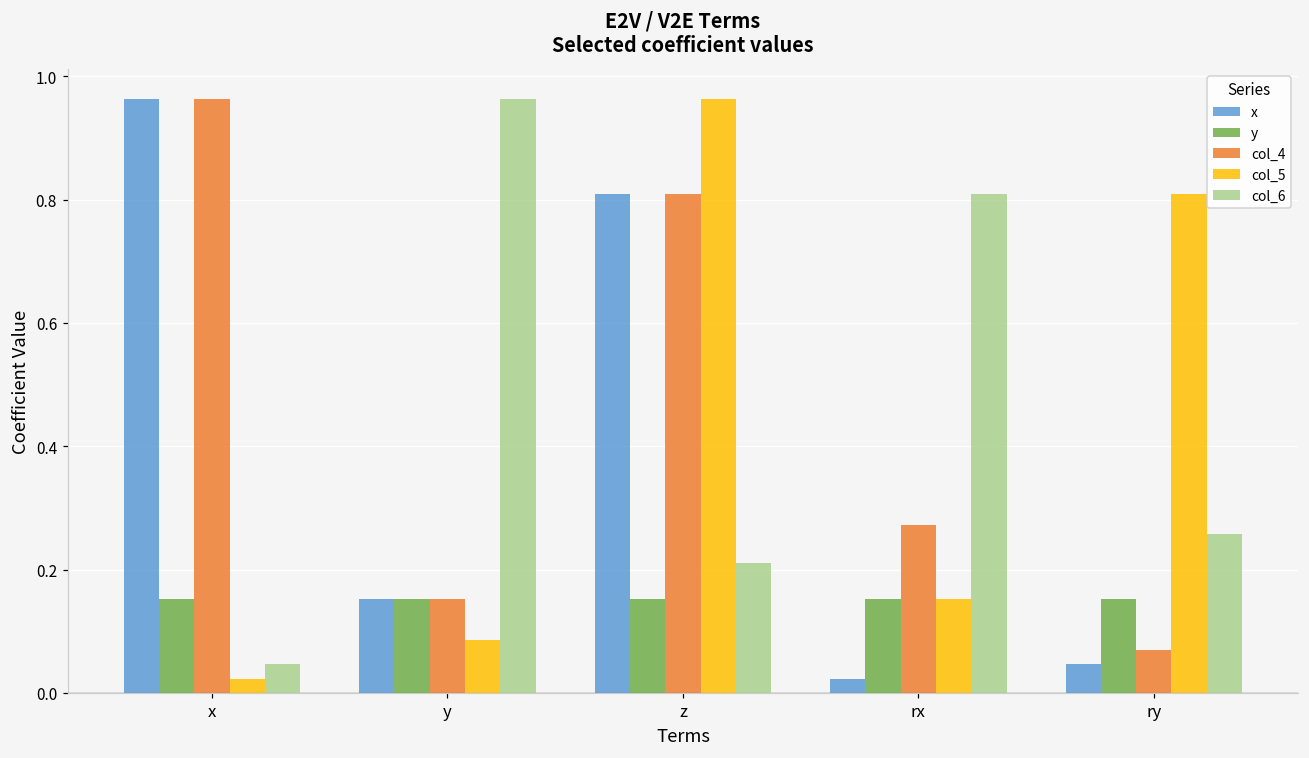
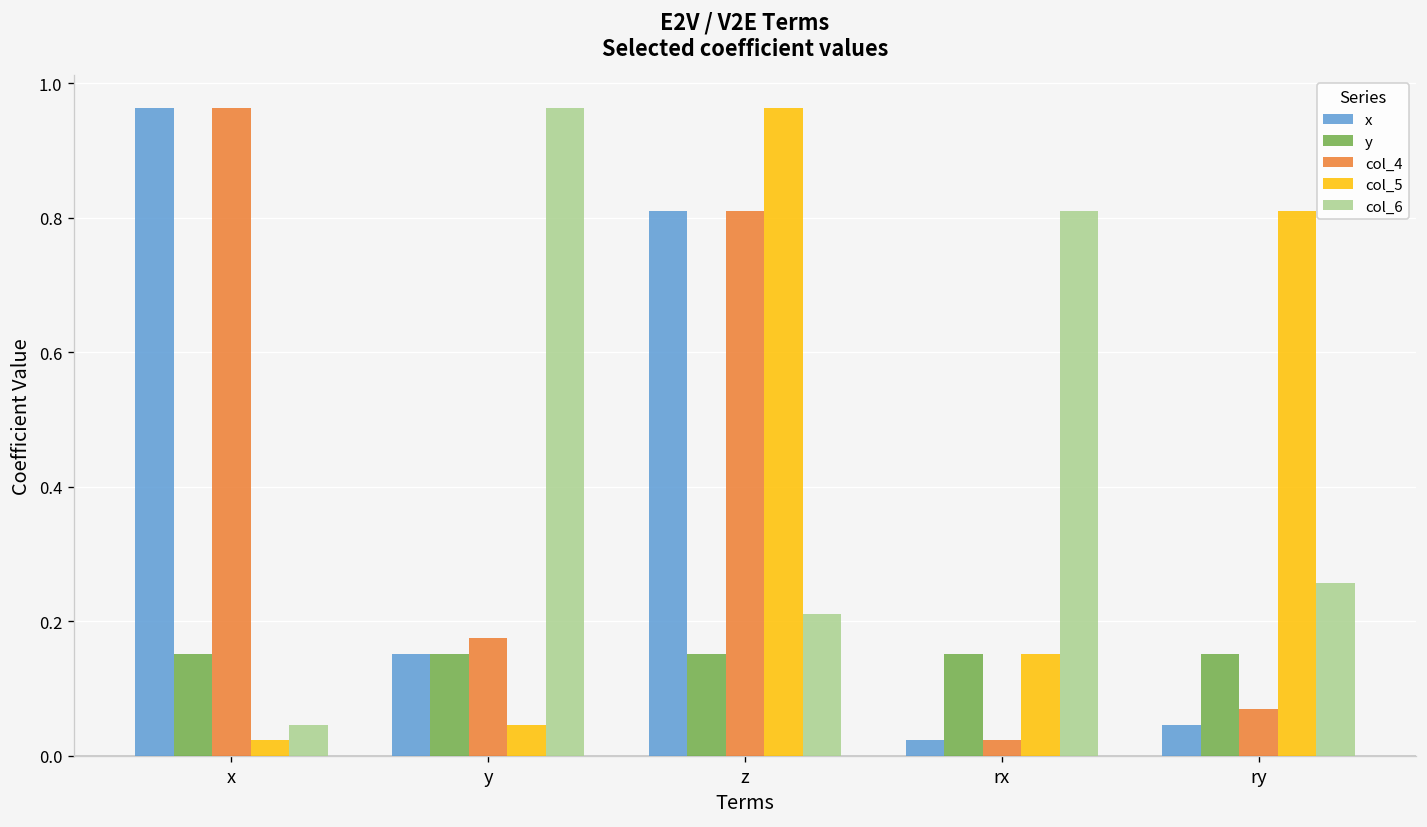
col_4, y: 0.15 -> 0.17
col_5, y: 0.09 -> 0.05
col_4, rx: 0.27 -> 0.02
